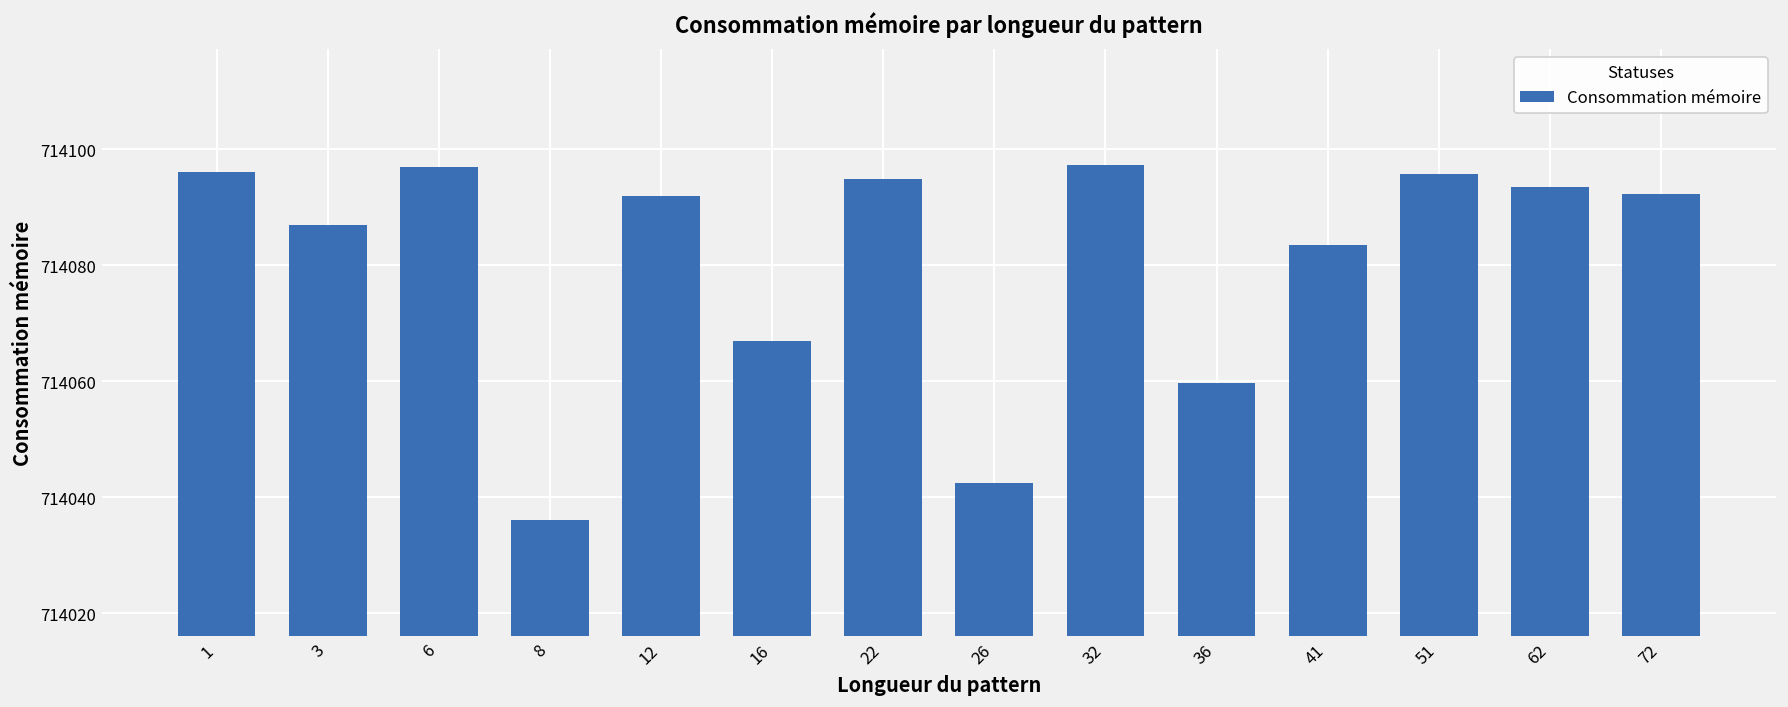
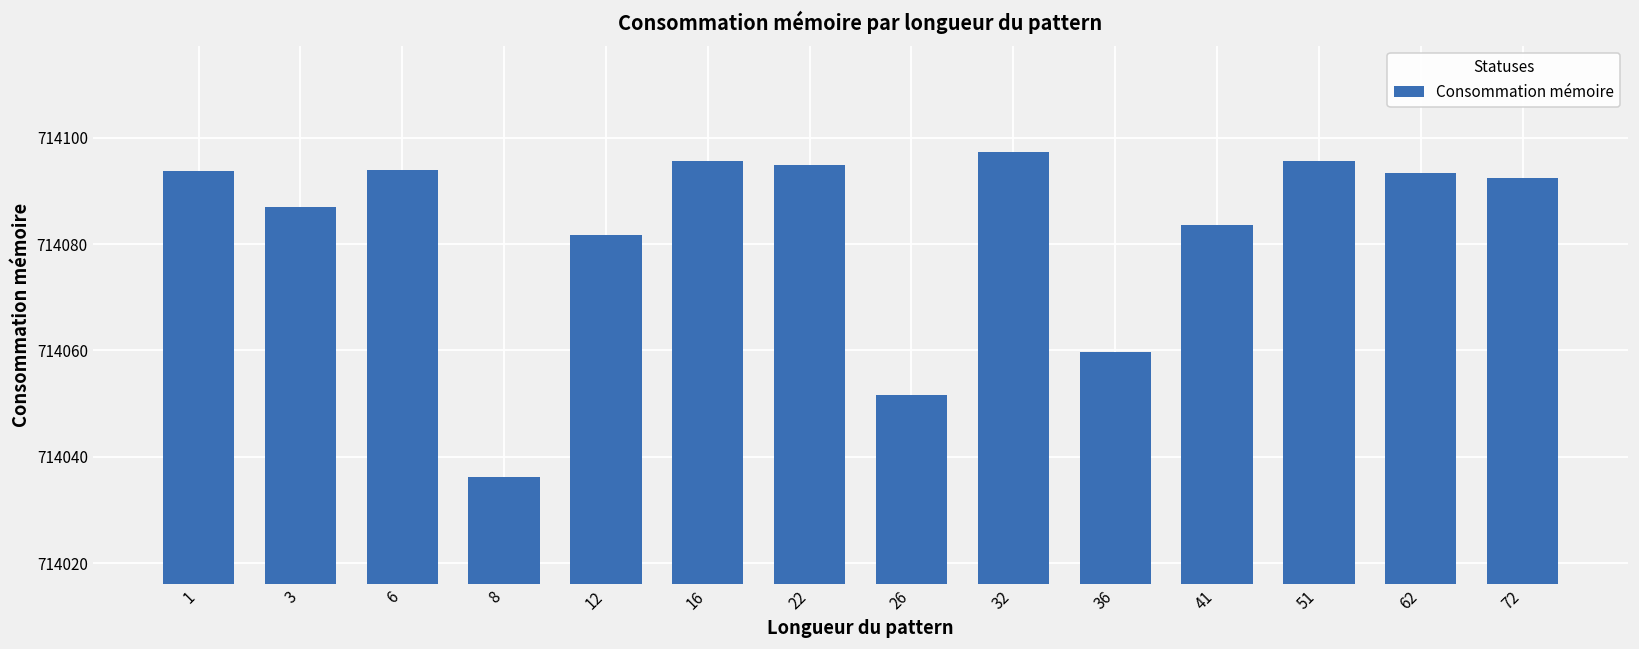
1: 714096 -> 714094
6: 714097 -> 714094
12: 714092 -> 714082
16: 714067 -> 714096
26: 714042 -> 714052
